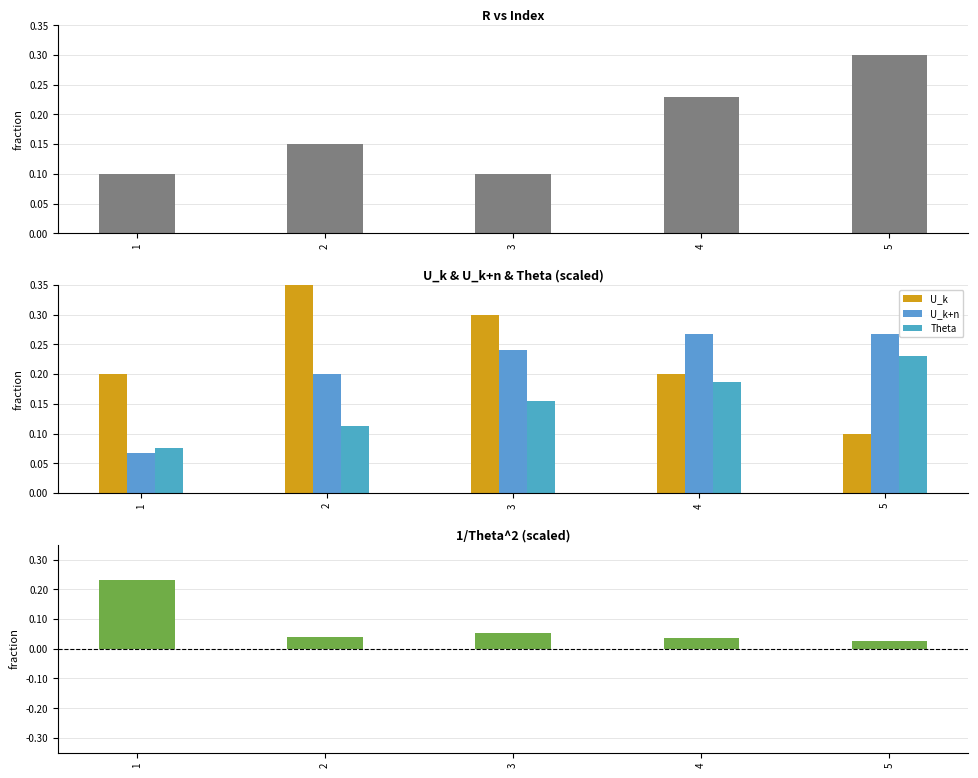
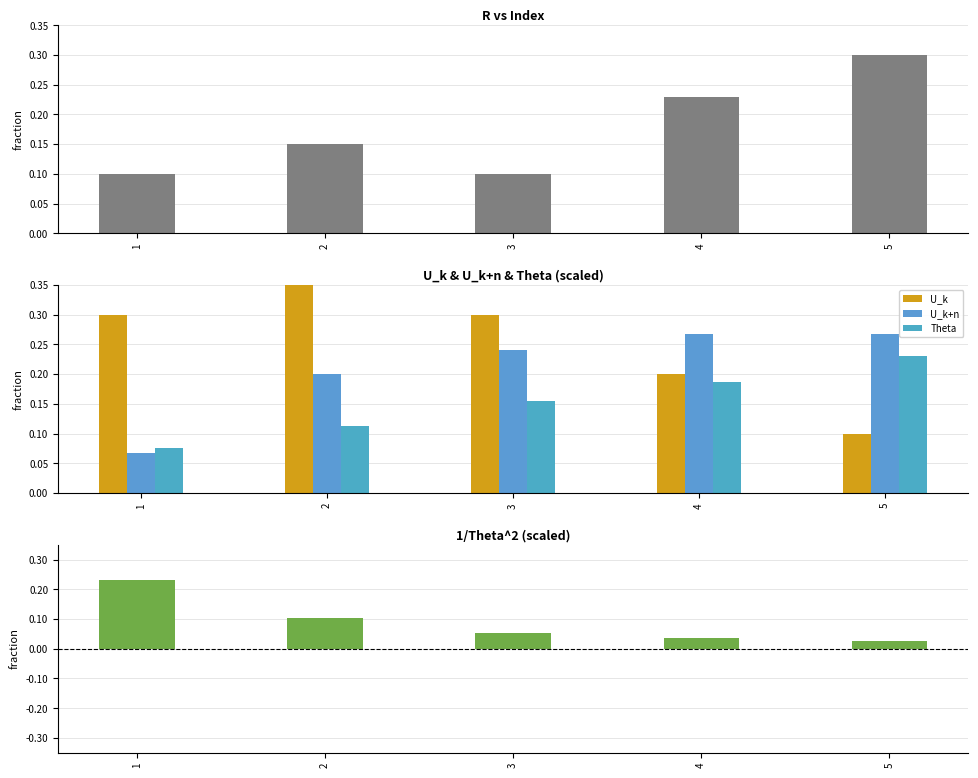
U_k & U_k+n & Theta (scaled), U_k, 1: 0.2 -> 0.3
1/Theta^2 (scaled), 2: 0.04 -> 0.10
